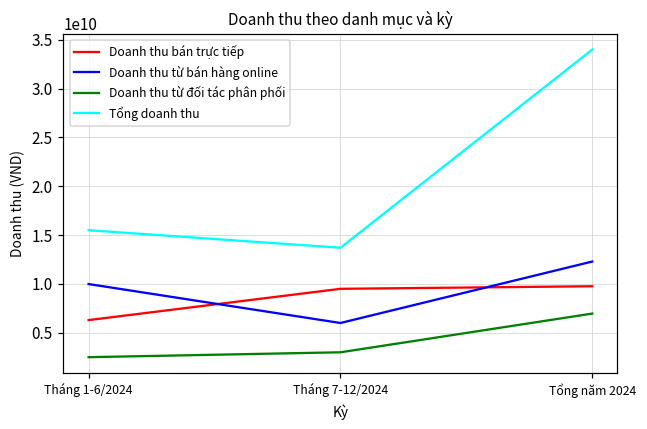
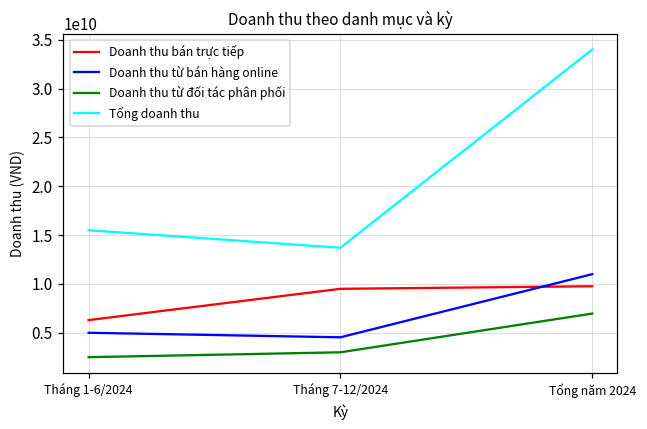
Doanh thu từ bán hàng online, Tháng 1-6/2024: 10000000000 -> 5000000000
Doanh thu từ bán hàng online, Tháng 7-12/2024: 6000000000 -> 5000000000
Doanh thu từ bán hàng online, Tổng năm 2024: 12000000000 -> 11000000000
